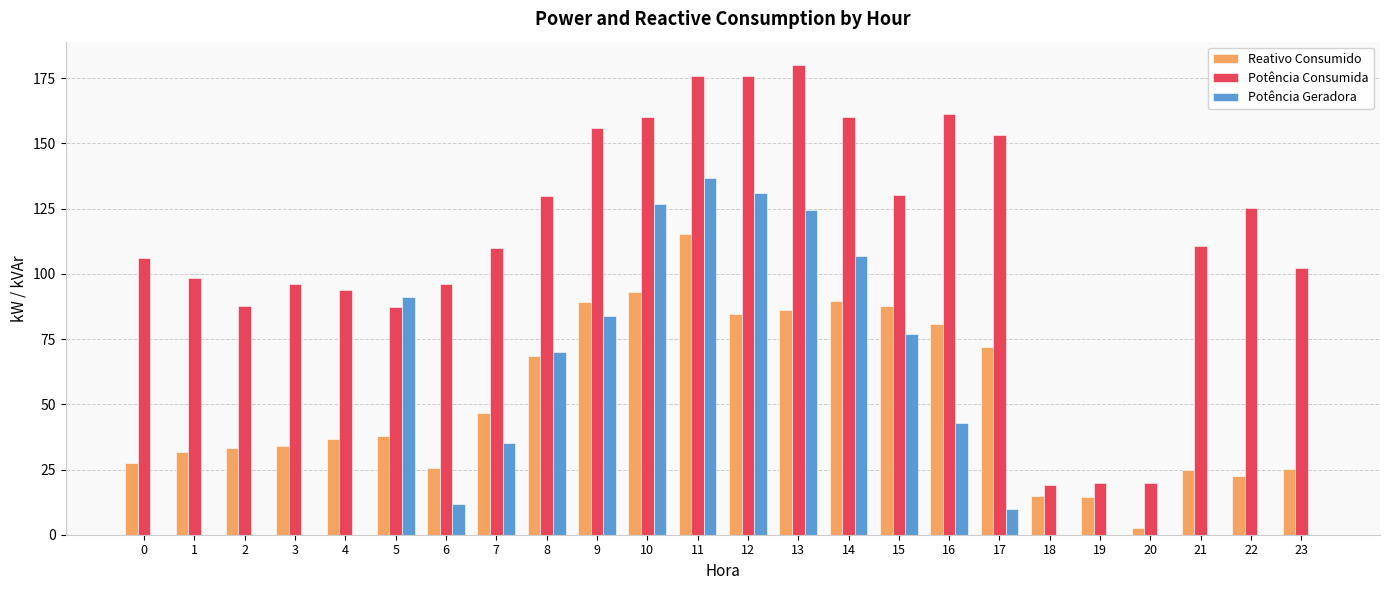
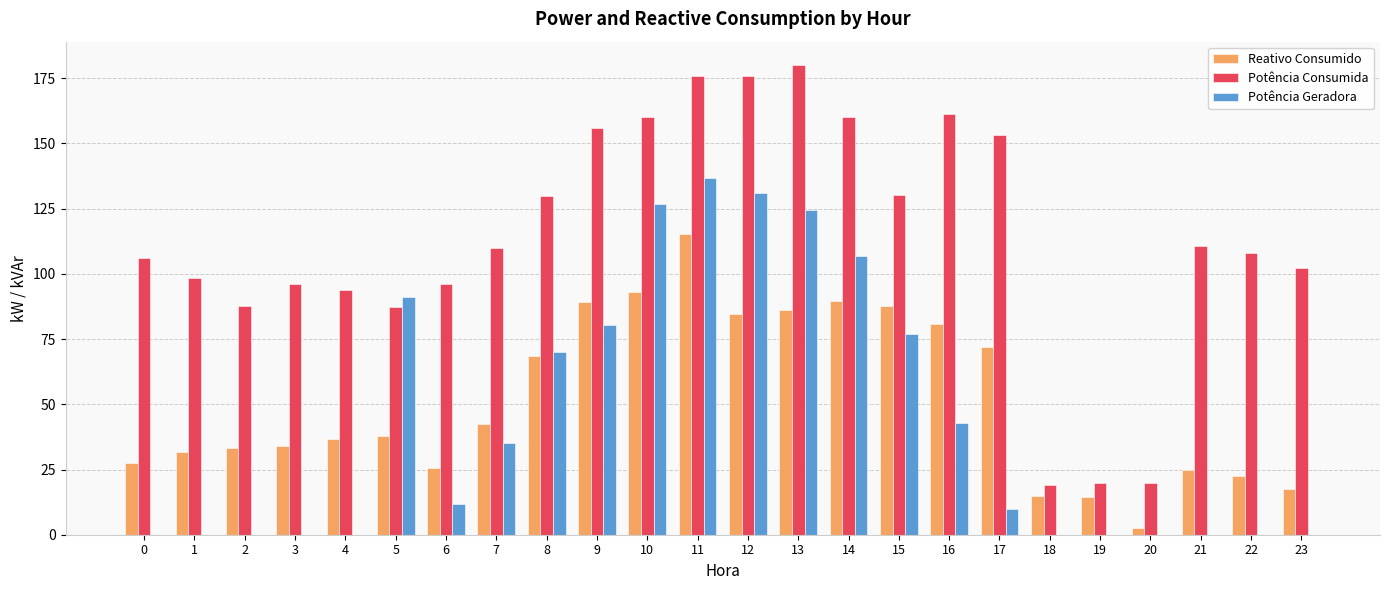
Reativo Consumido, 7: 47 -> 43
Potência Geradora, 9: 84 -> 80
Potência Consumida, 22: 125 -> 108
Reativo Consumido, 23: 25 -> 17
